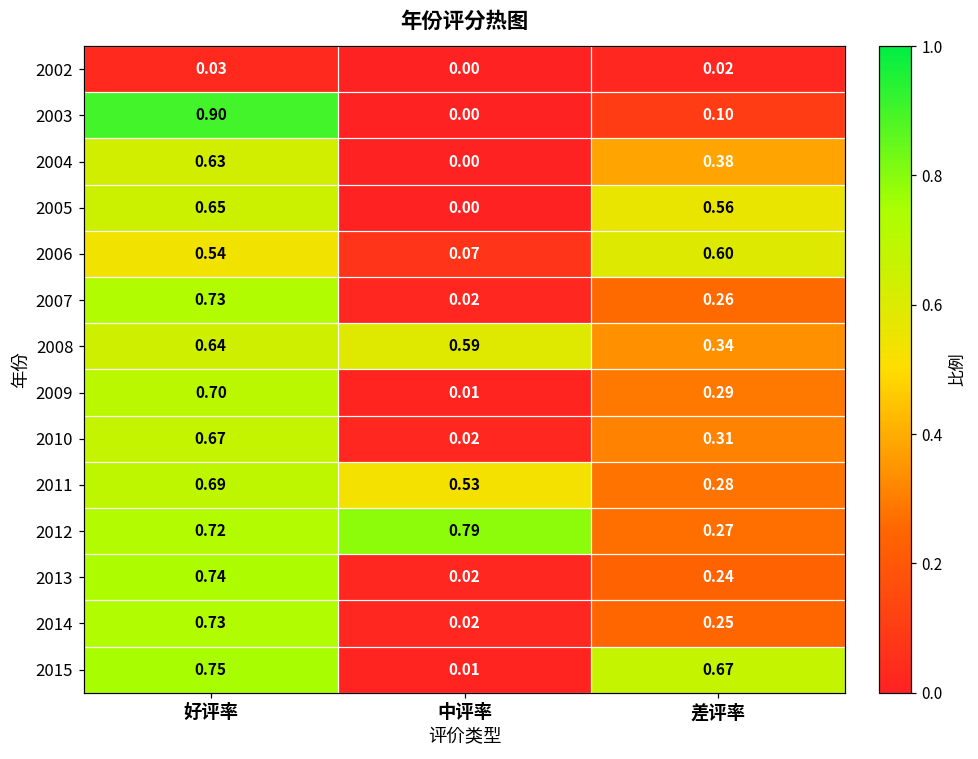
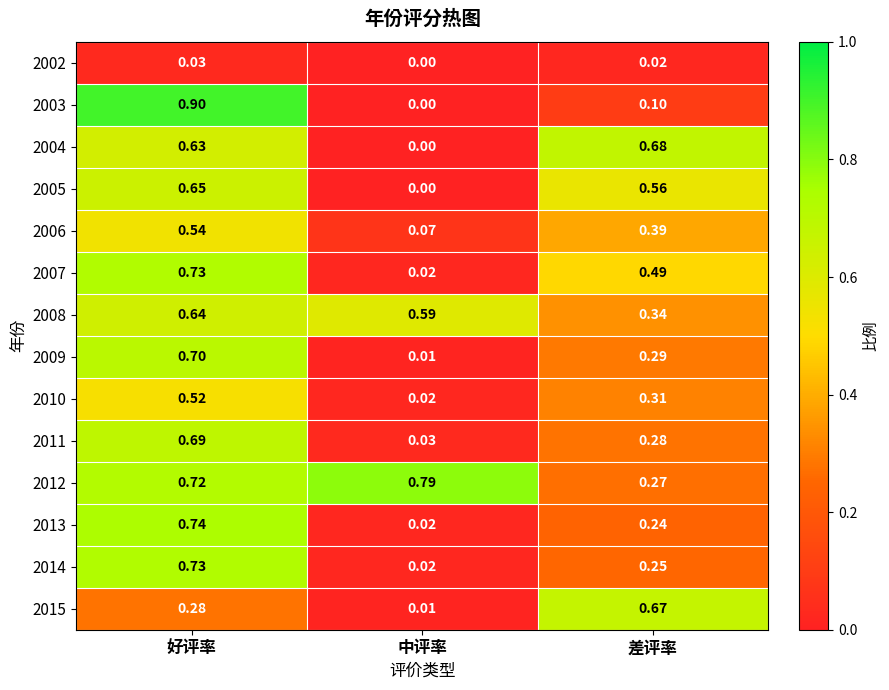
2004, 差评率: 0.38 -> 0.68
2006, 差评率: 0.60 -> 0.39
2007, 差评率: 0.26 -> 0.49
2010, 好评率: 0.67 -> 0.52
2011, 中评率: 0.53 -> 0.03
2015, 好评率: 0.75 -> 0.28
